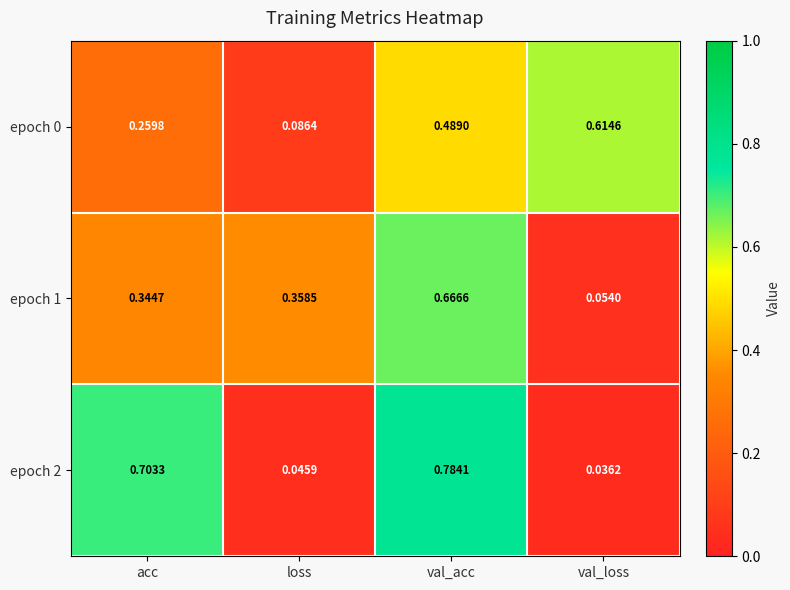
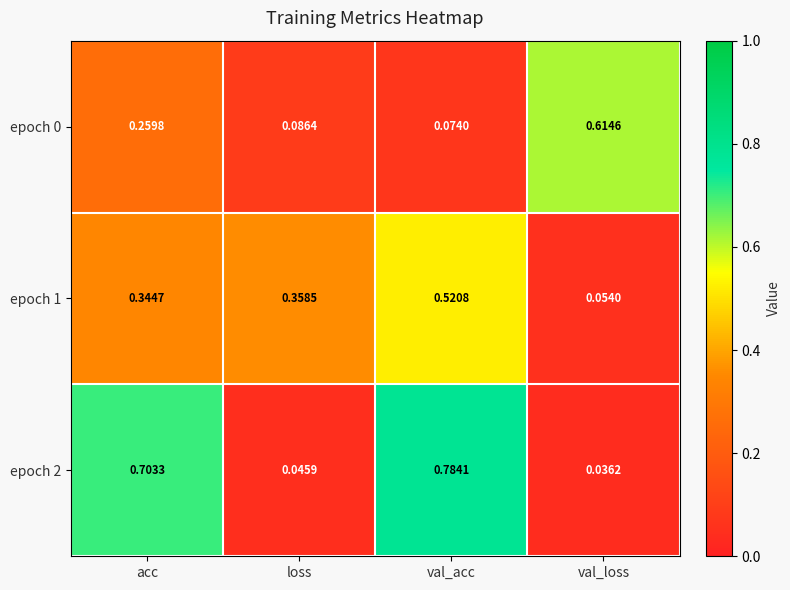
epoch 0, val_acc: 0.4890 -> 0.0740
epoch 1, val_acc: 0.6666 -> 0.5208
